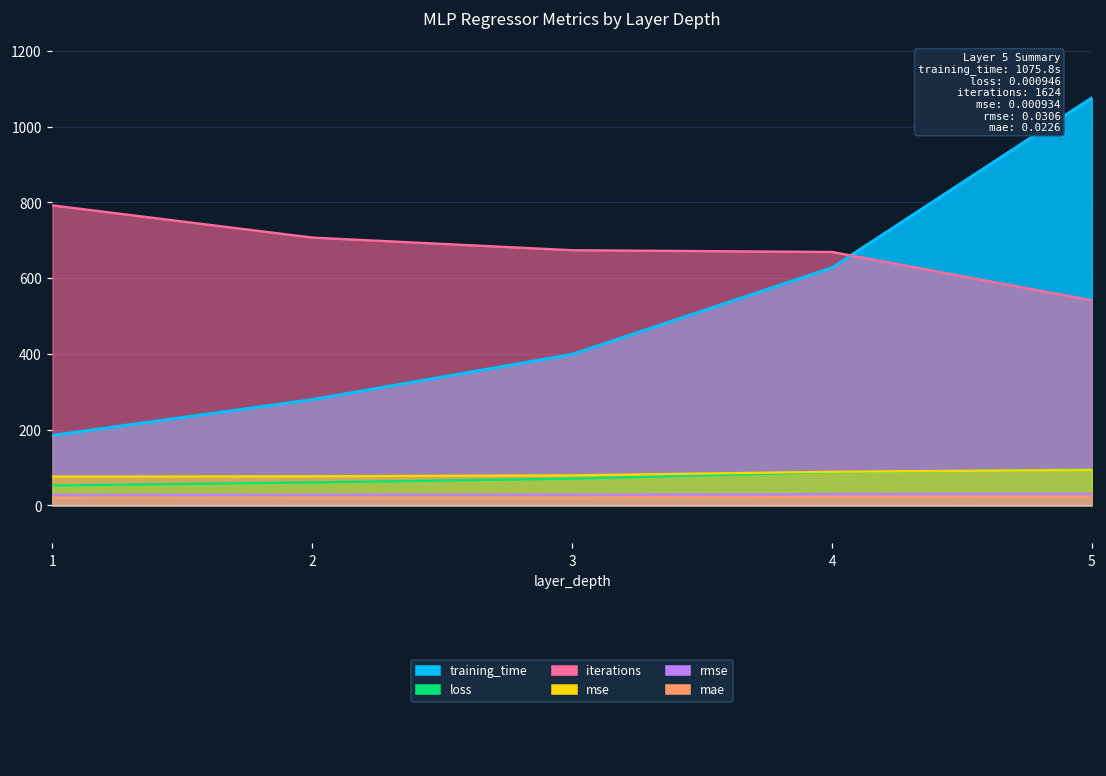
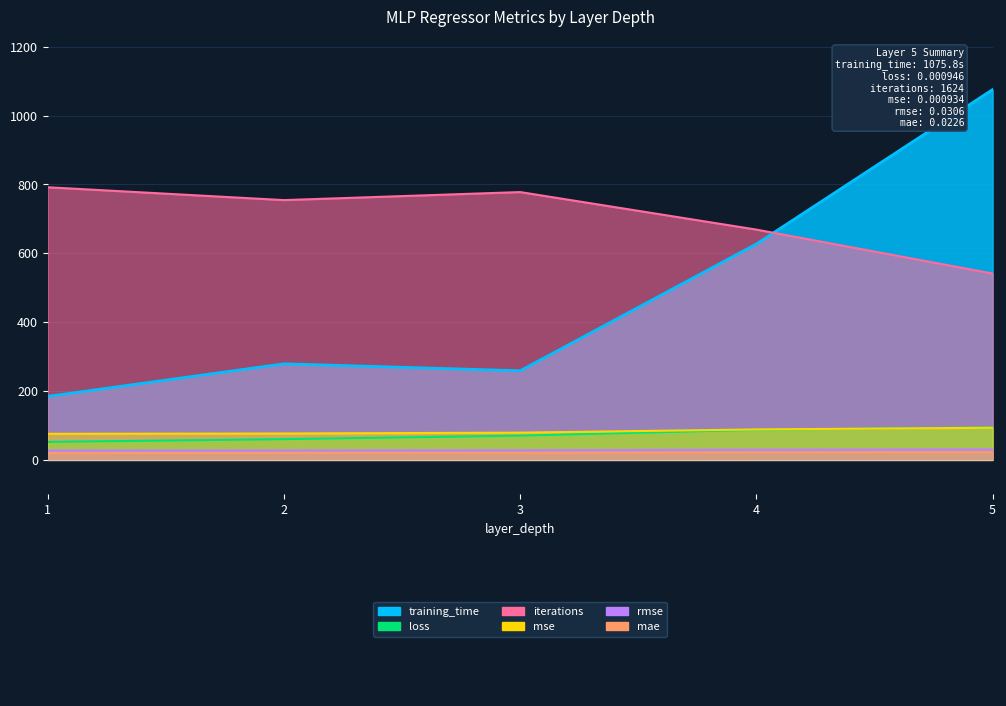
iterations, 2: 710 -> 750
training_time, 3: 400 -> 260
iterations, 3: 670 -> 780
